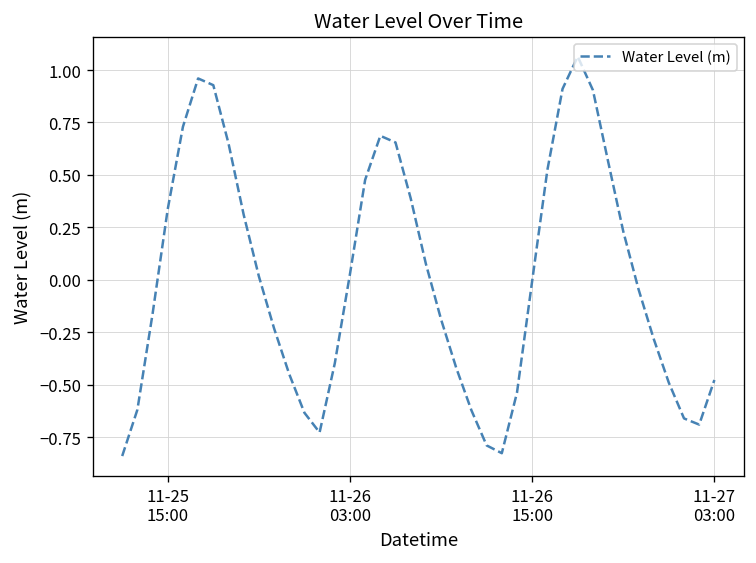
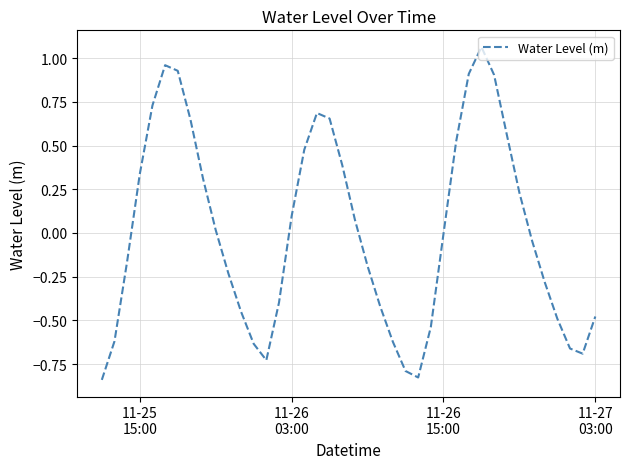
11-26 03:00: 0.03 -> 0.10
